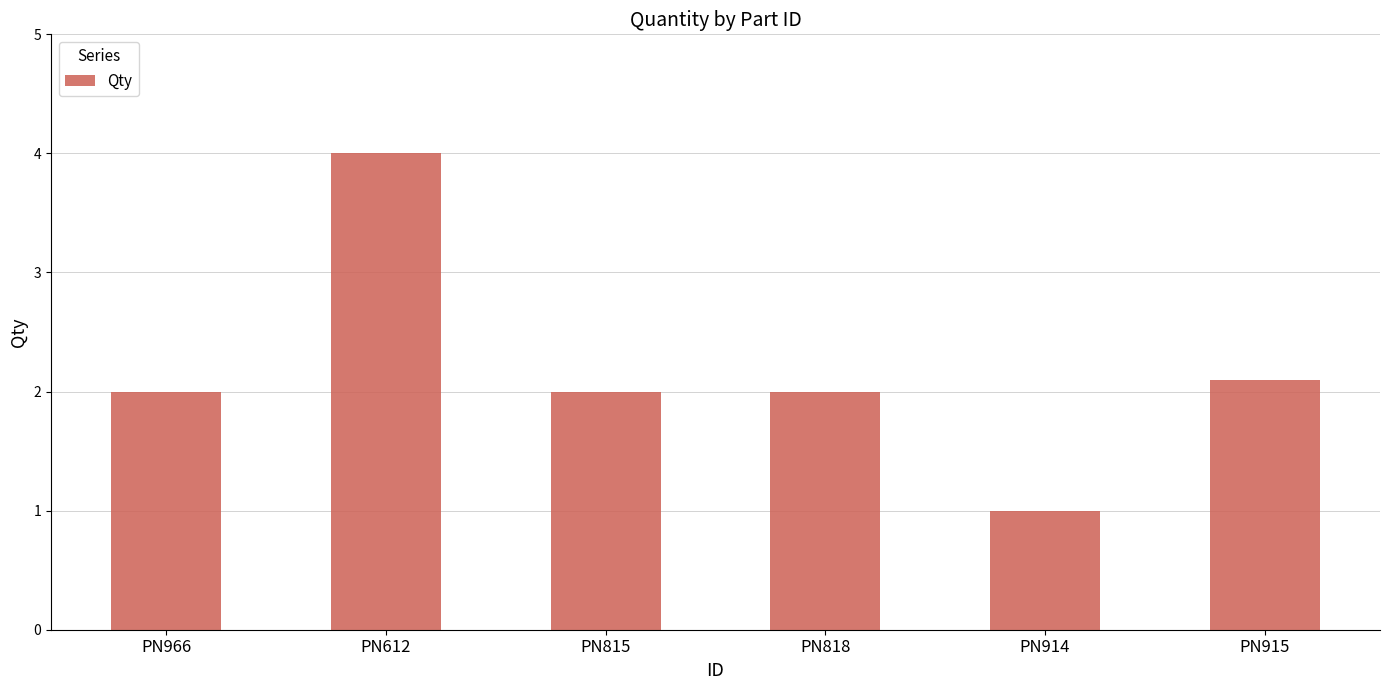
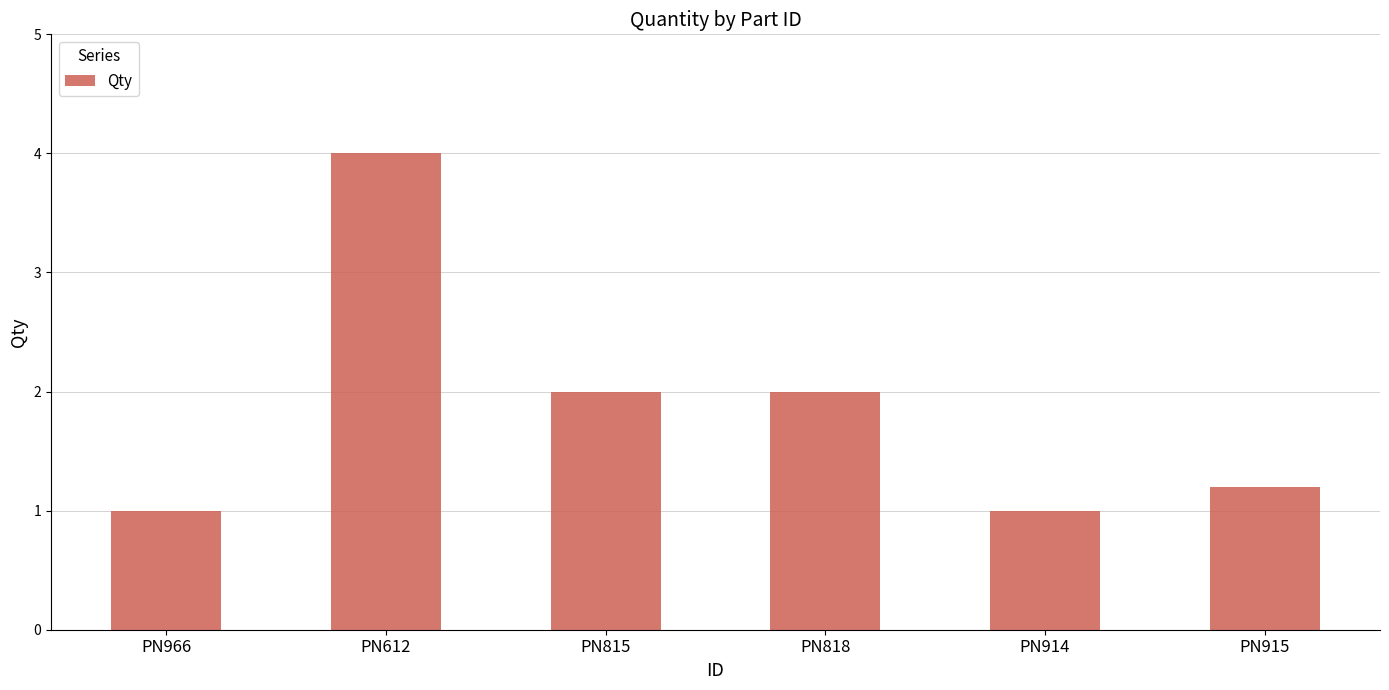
PN966: 2 -> 1
PN915: 2.1 -> 1.2
